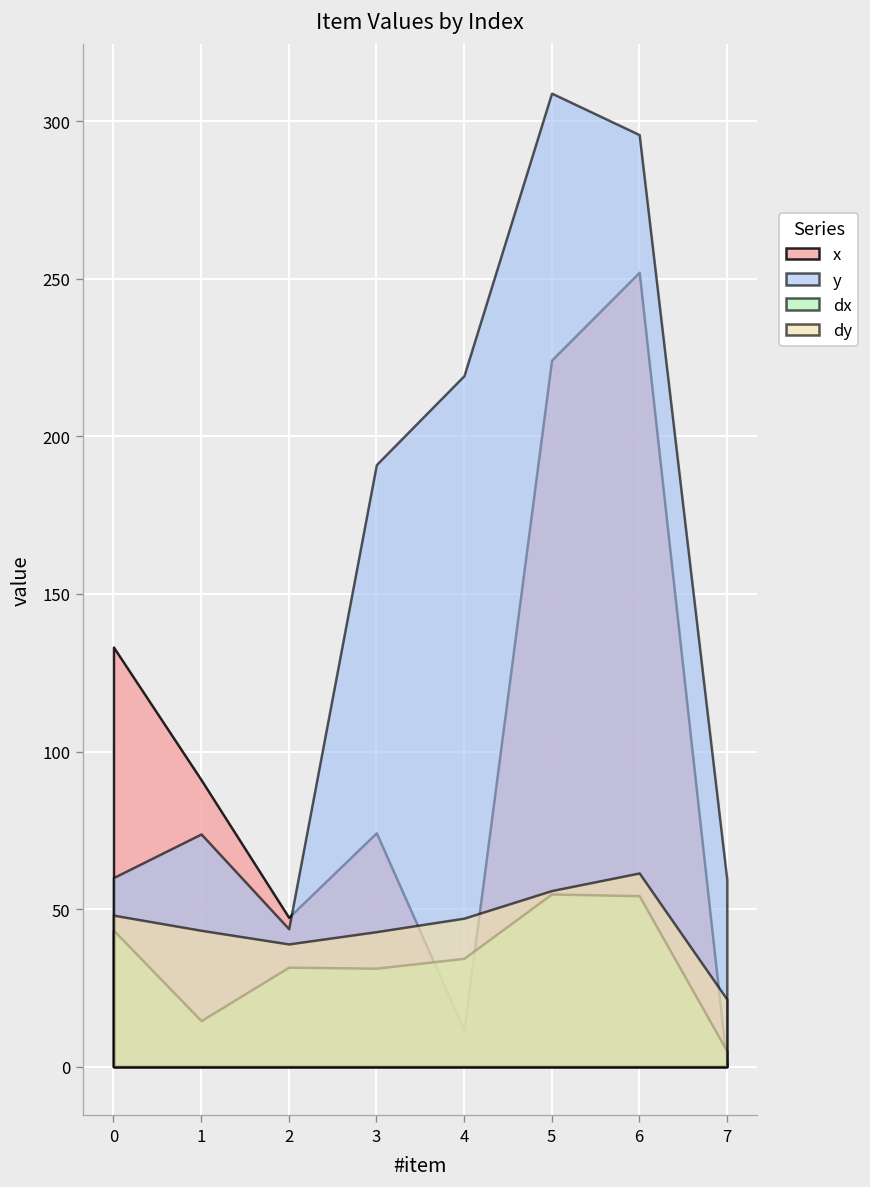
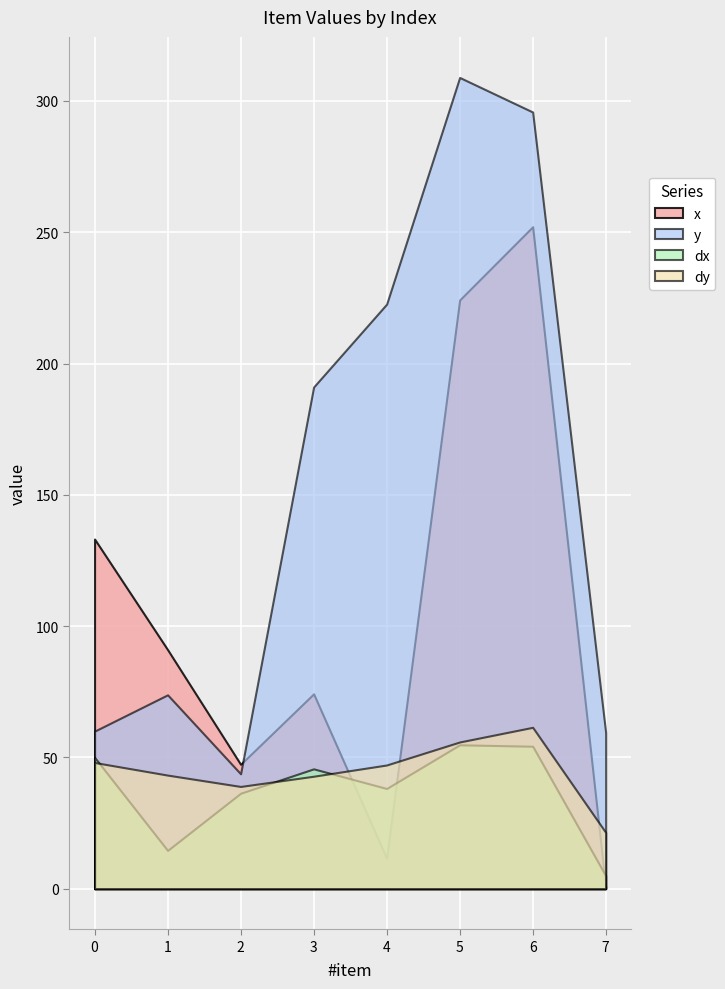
dx, 0: 43 -> 50
dx, 2: 32 -> 36
dx, 3: 31 -> 46
y, 4: 219 -> 223
dx, 4: 34 -> 38
